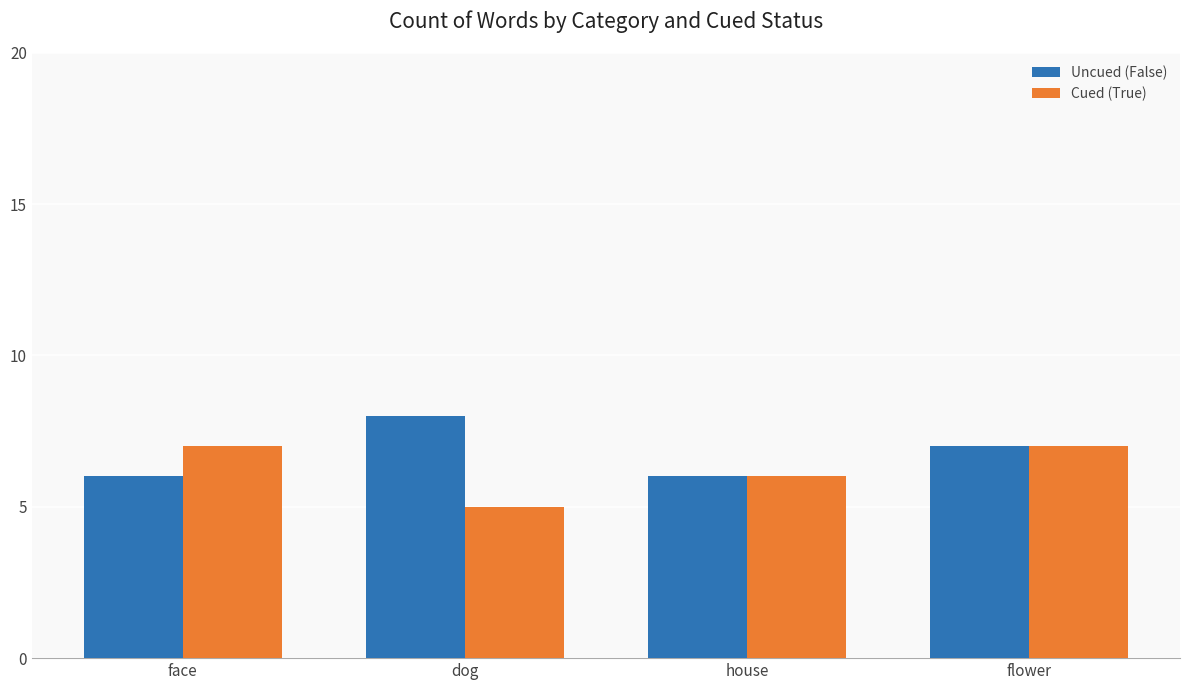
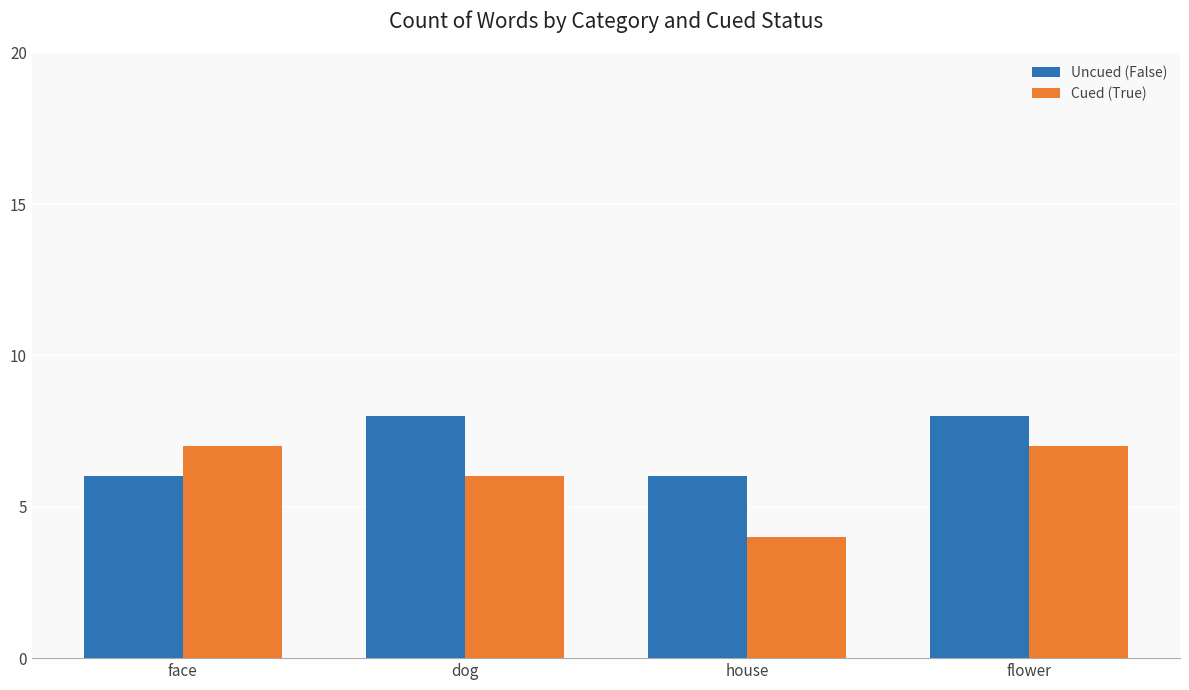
Cued (True), dog: 5 -> 6
Cued (True), house: 6 -> 4
Uncued (False), flower: 7 -> 8
